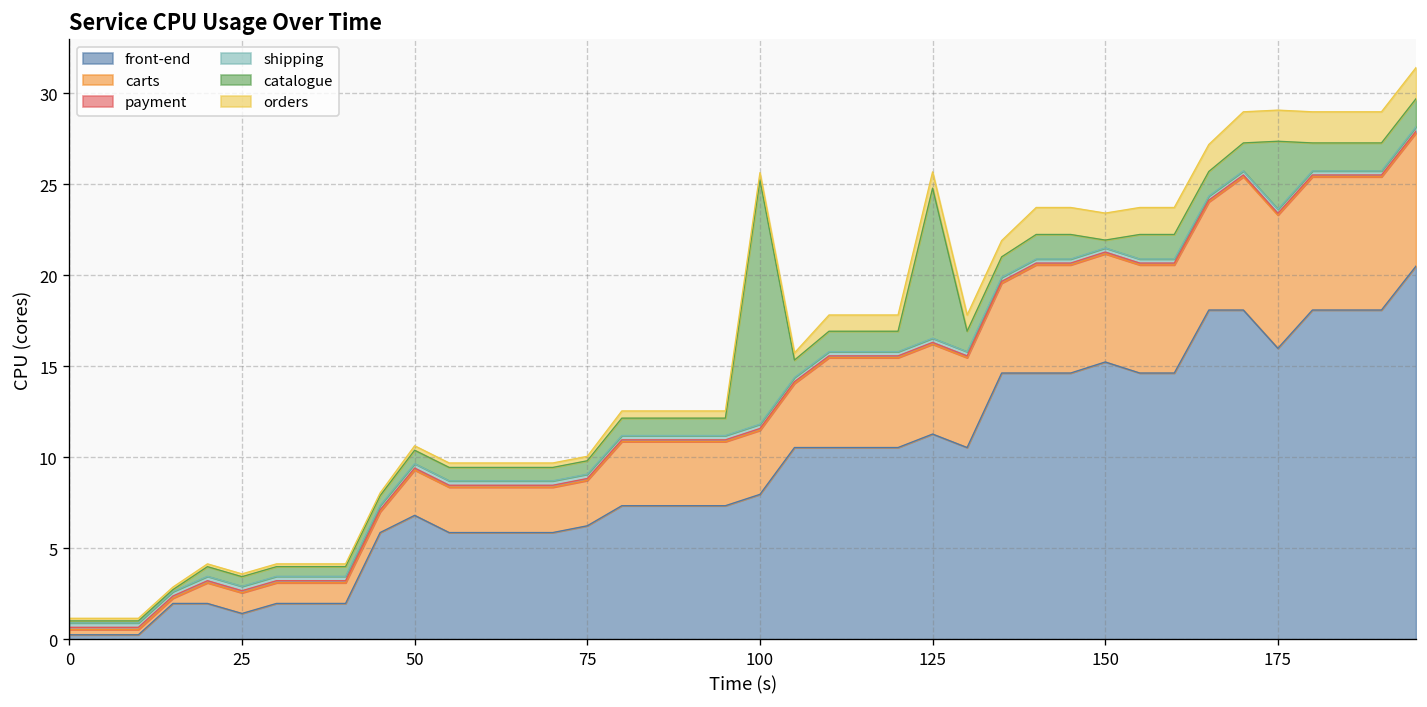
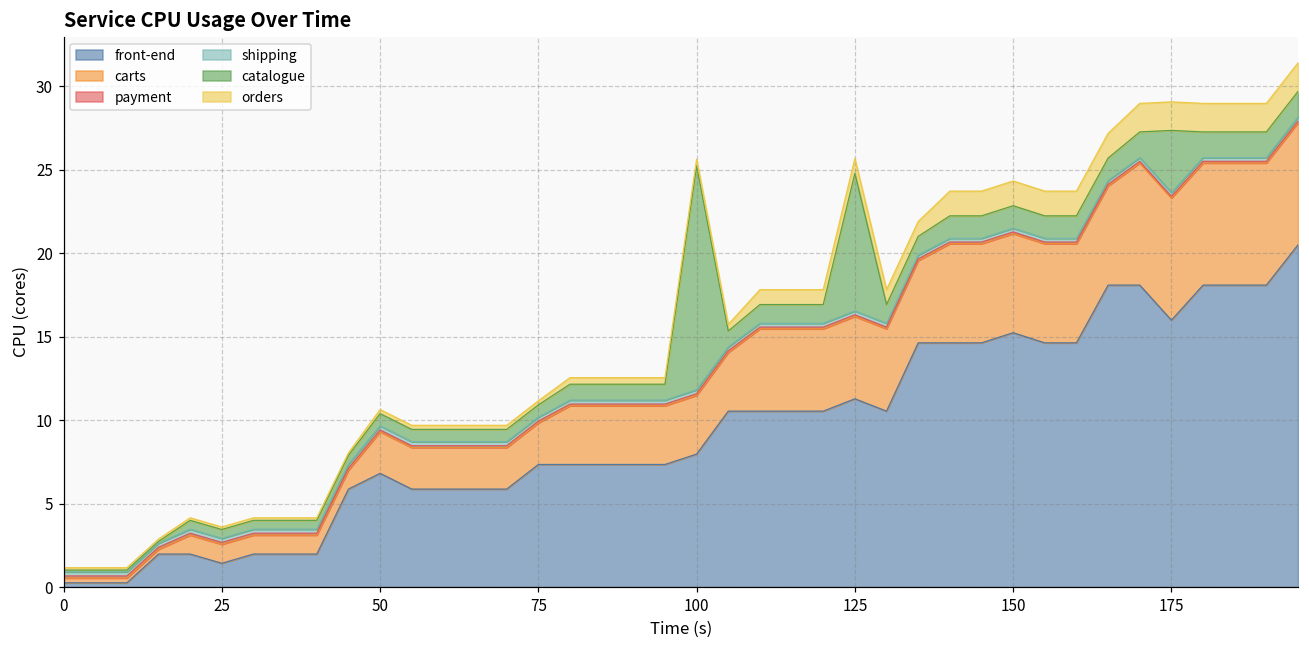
front-end, 75: 6.2 -> 7.3
catalogue, 150: 0.4 -> 1.3
